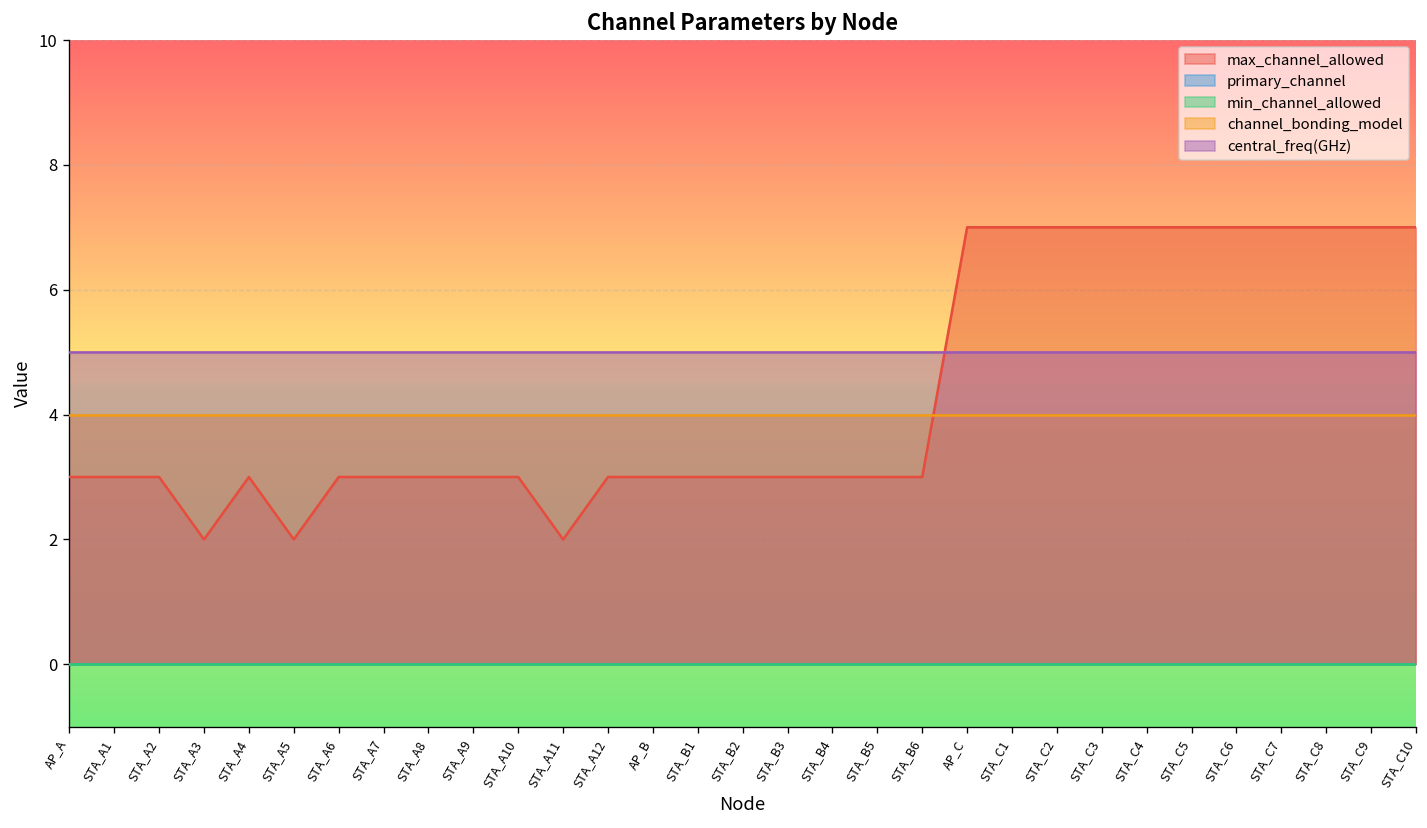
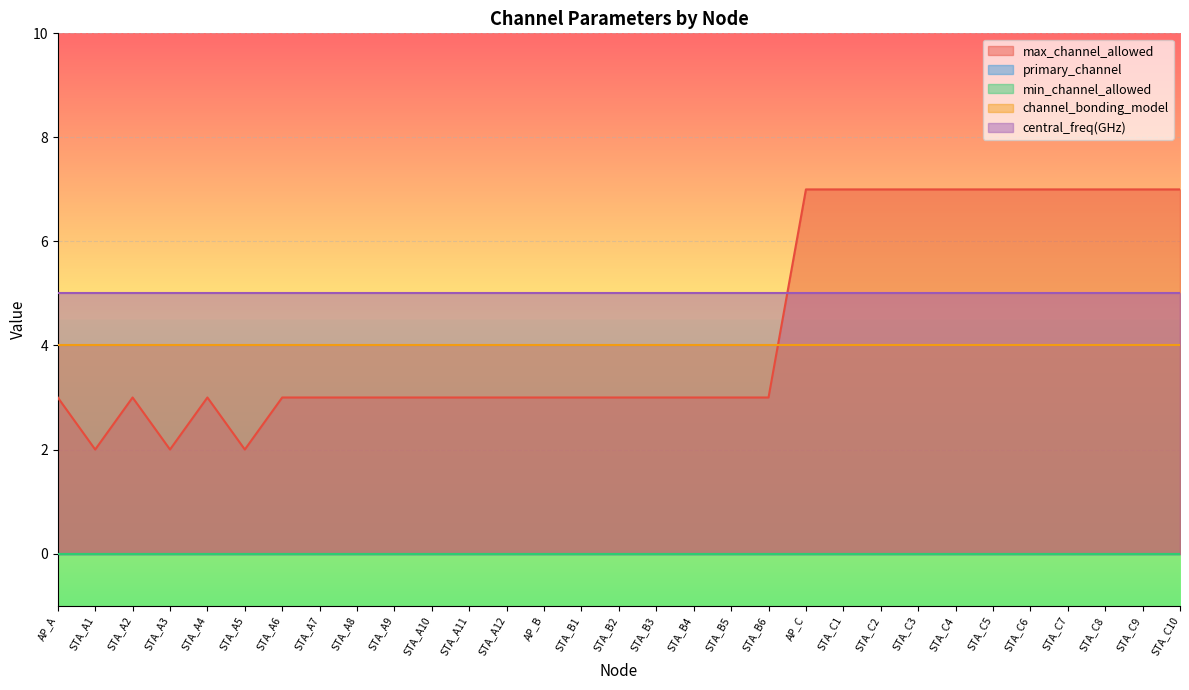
max_channel_allowed, STA_A1: 3 -> 2
max_channel_allowed, STA_A11: 2 -> 3
